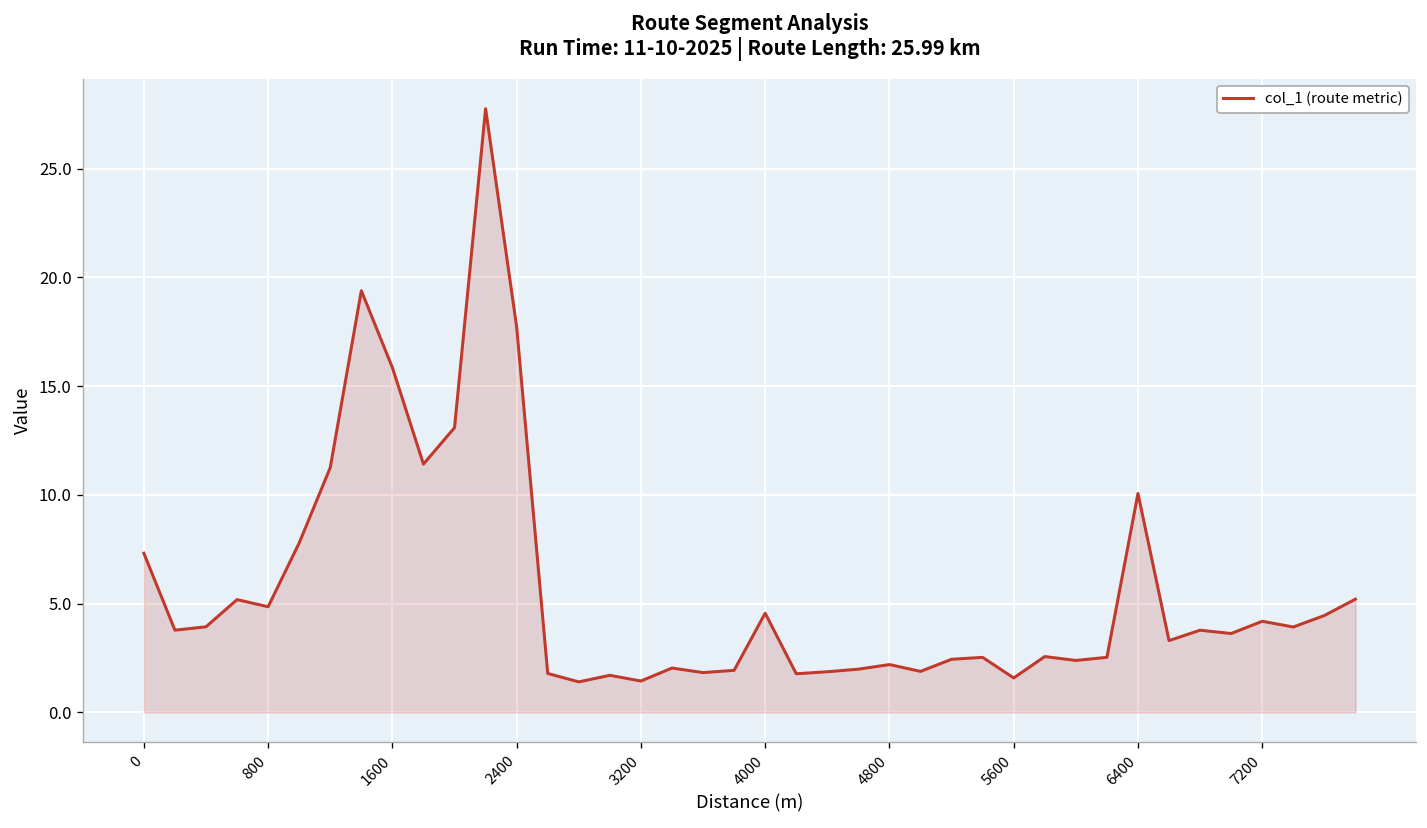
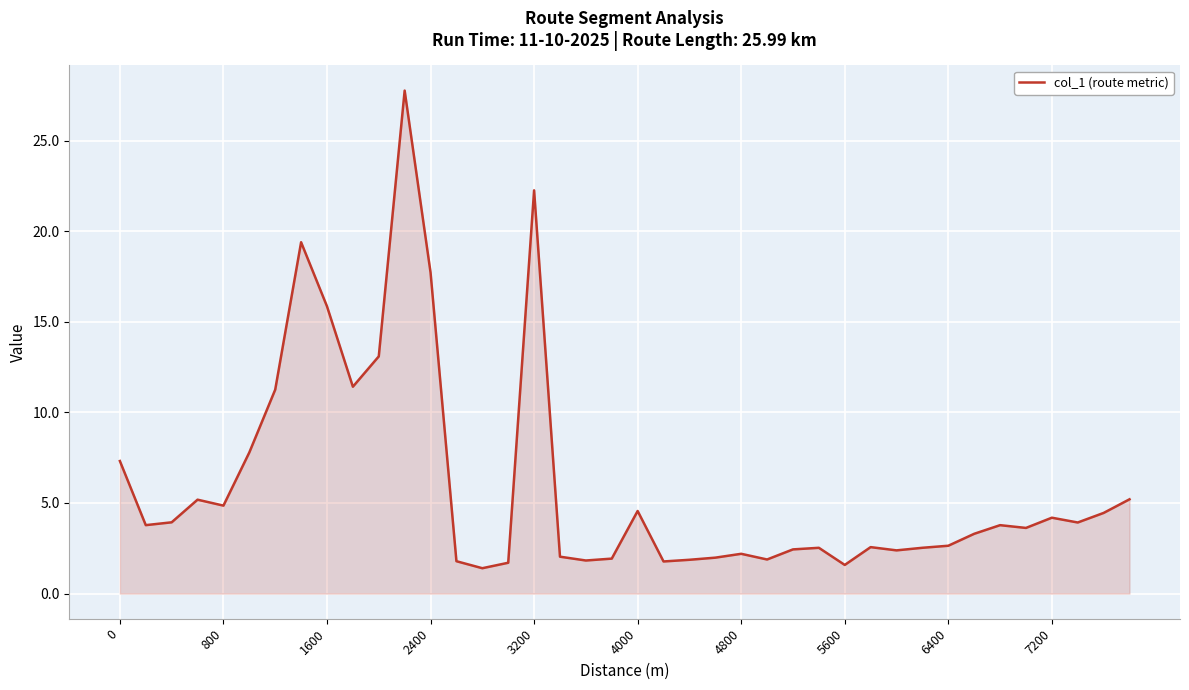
3200: 1.4 -> 22.3
6400: 10.1 -> 2.6
